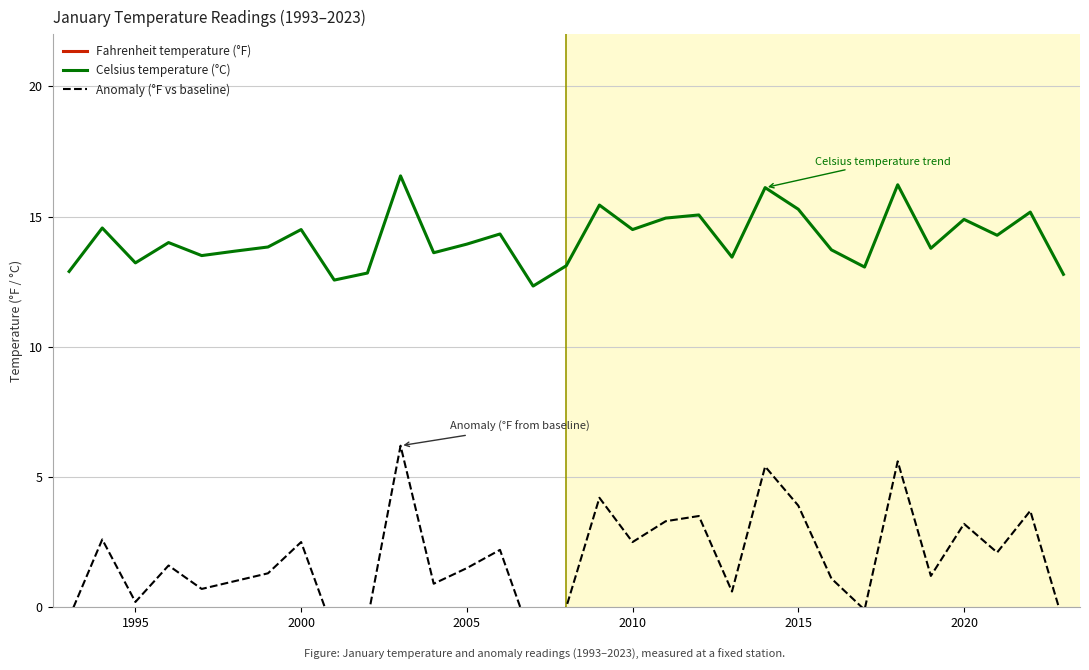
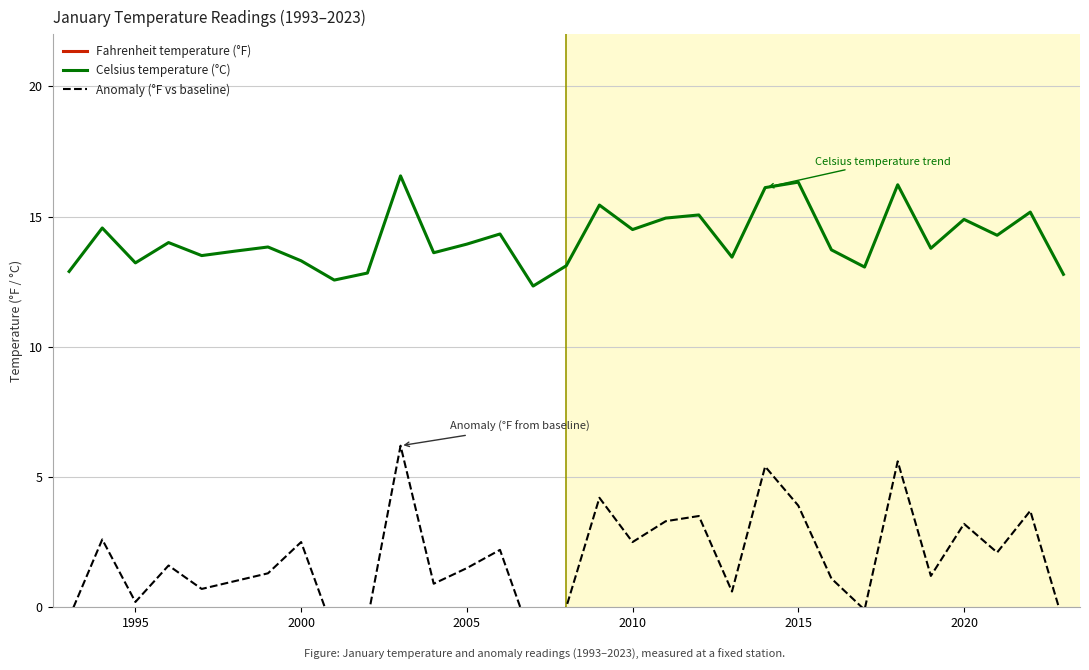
Celsius temperature (°C), 2000: 14.5 -> 13.3
Celsius temperature (°C), 2015: 15.3 -> 16.3
